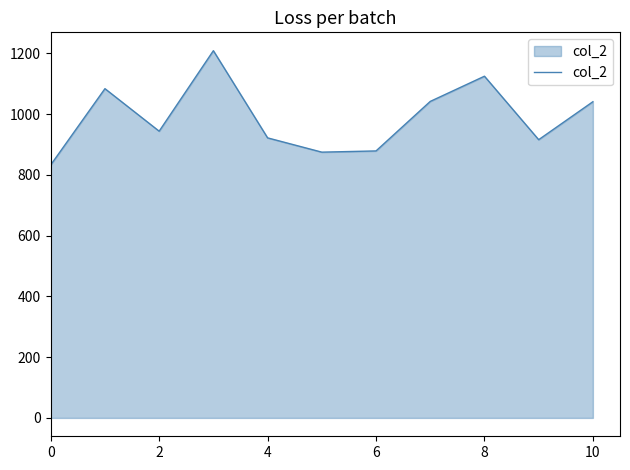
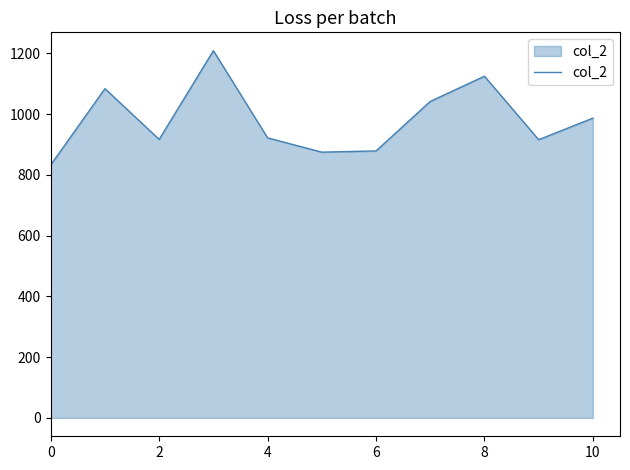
2: 940 -> 920
10: 1040 -> 990
